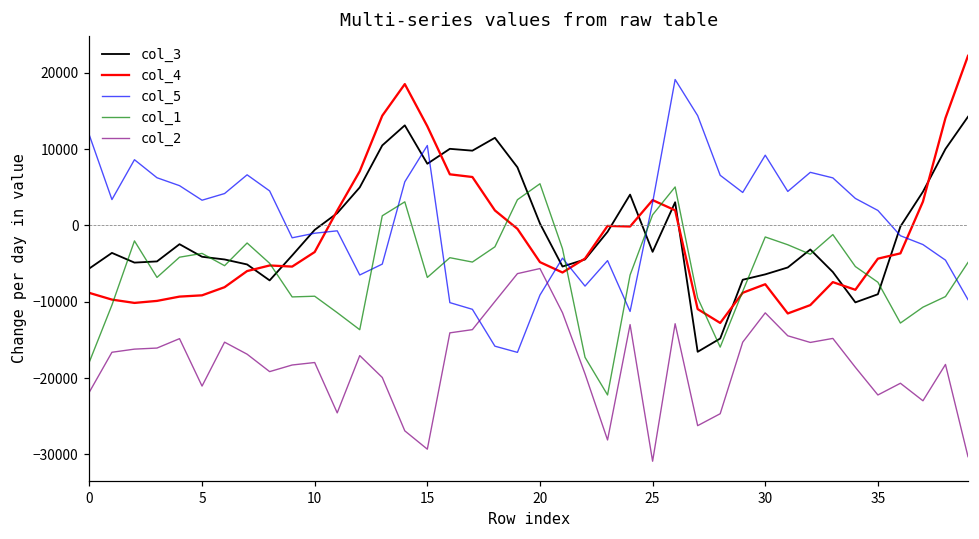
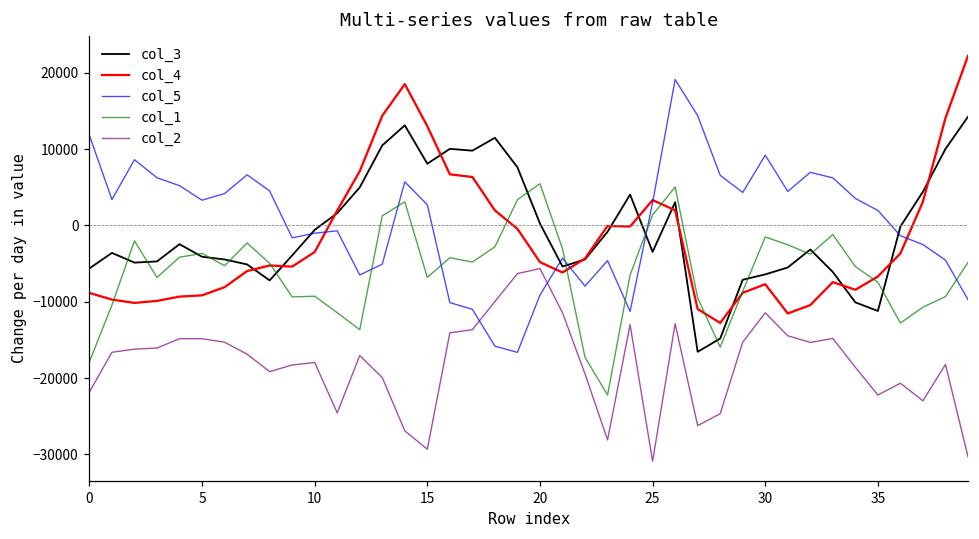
col_2, 5: -21000 -> -15000
col_5, 15: 10000 -> 3000
col_3, 35: -9000 -> -11000
col_4, 35: -4000 -> -7000
